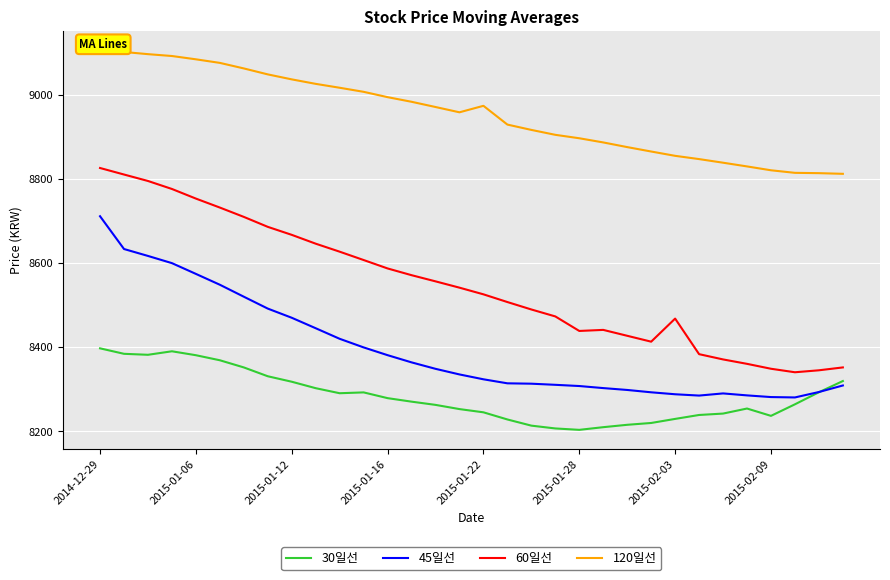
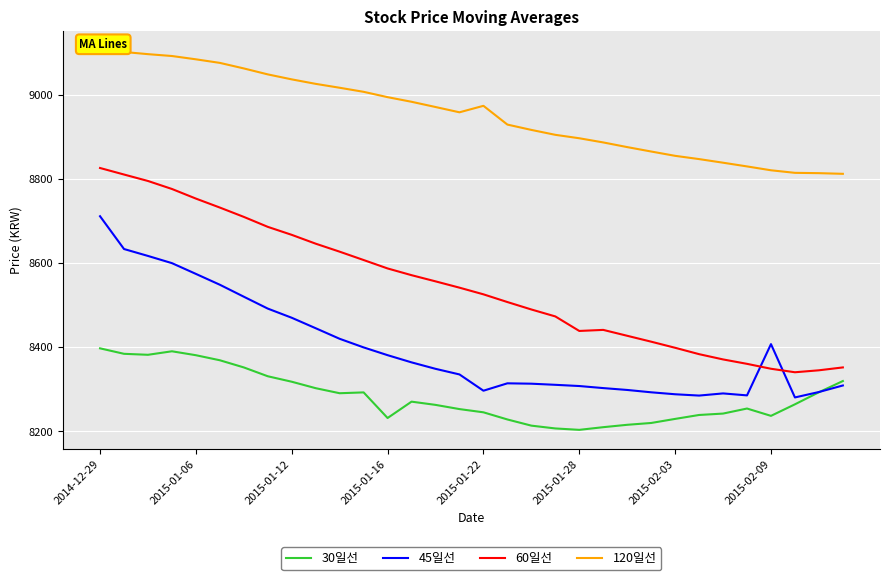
30일선, 2015-01-16: 8280 -> 8230
45일선, 2015-01-22: 8320 -> 8300
60일선, 2015-02-03: 8470 -> 8400
45일선, 2015-02-09: 8280 -> 8410
